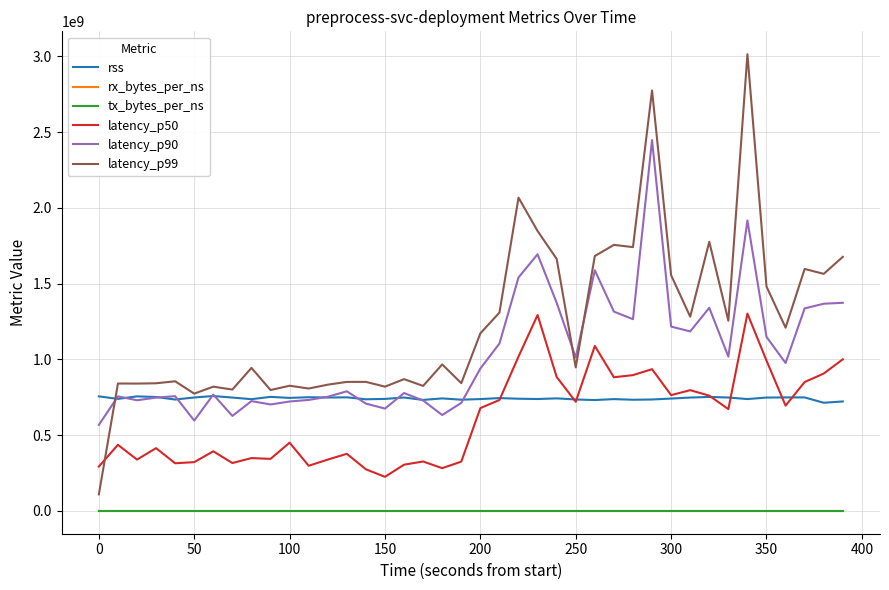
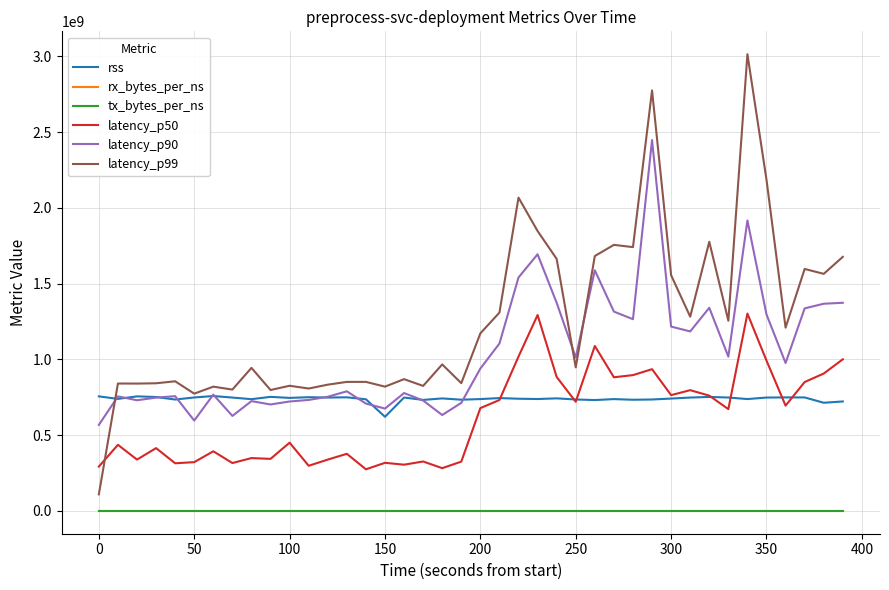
rss, 150: 740000000 -> 620000000
latency_p50, 150: 220000000 -> 320000000
latency_p90, 350: 1150000000 -> 1300000000
latency_p99, 350: 1480000000 -> 2190000000
